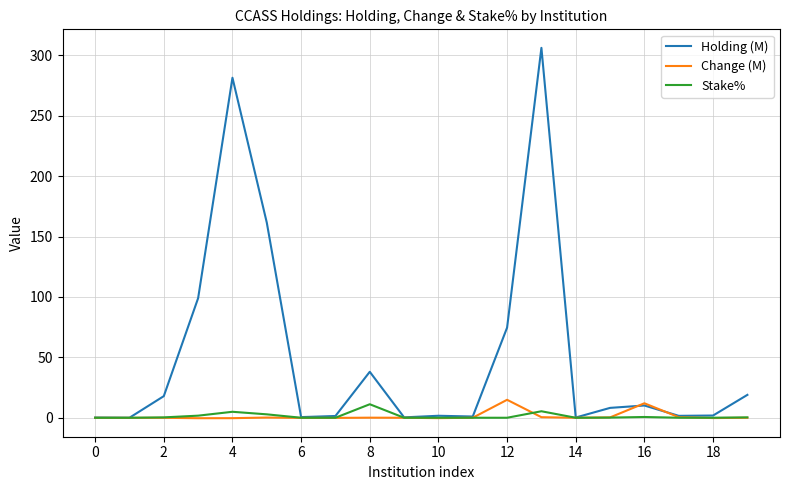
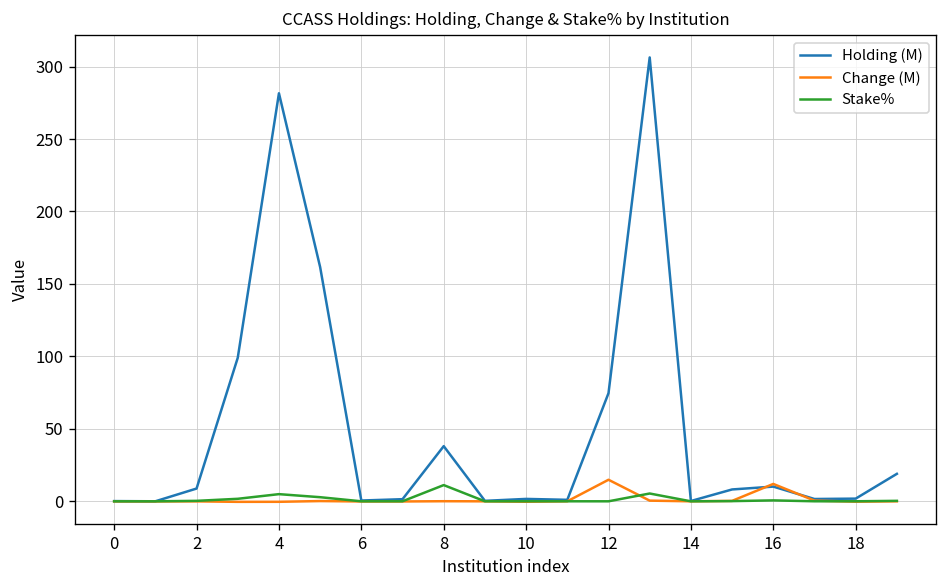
Holding (M), 2: 18 -> 9
